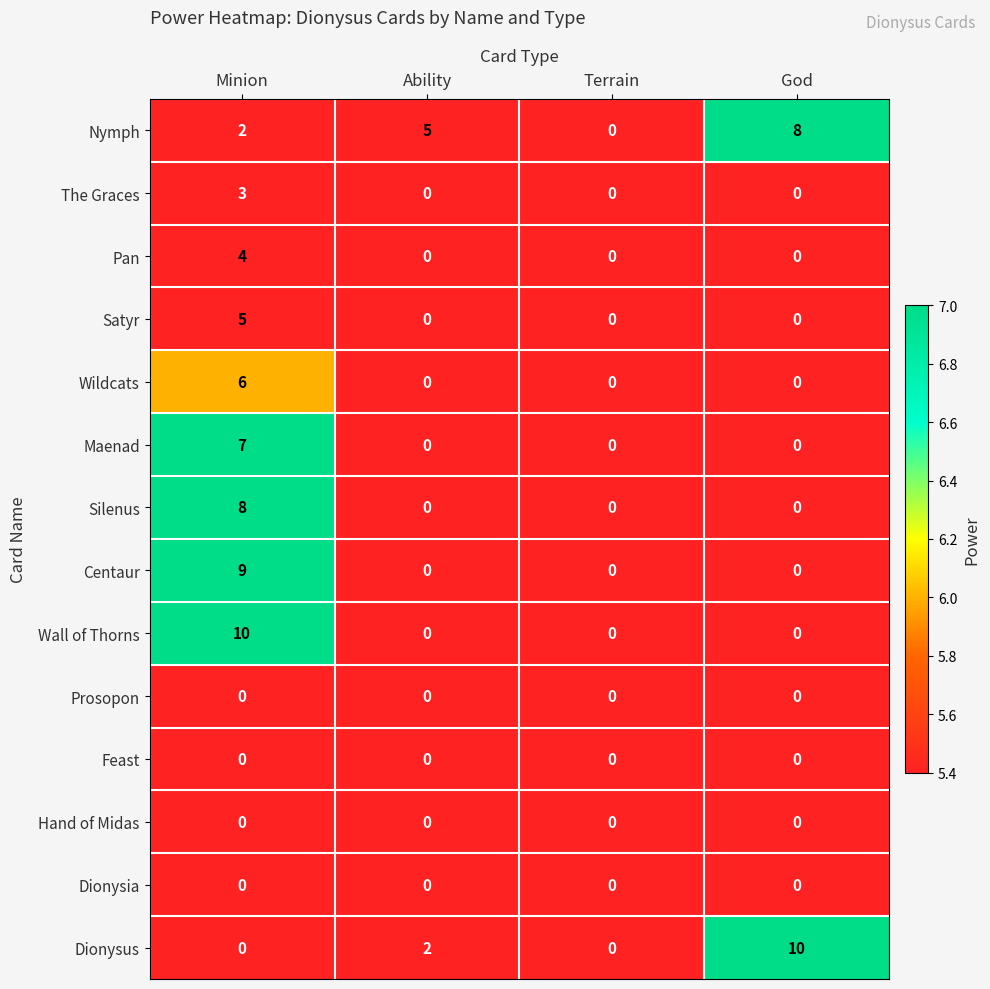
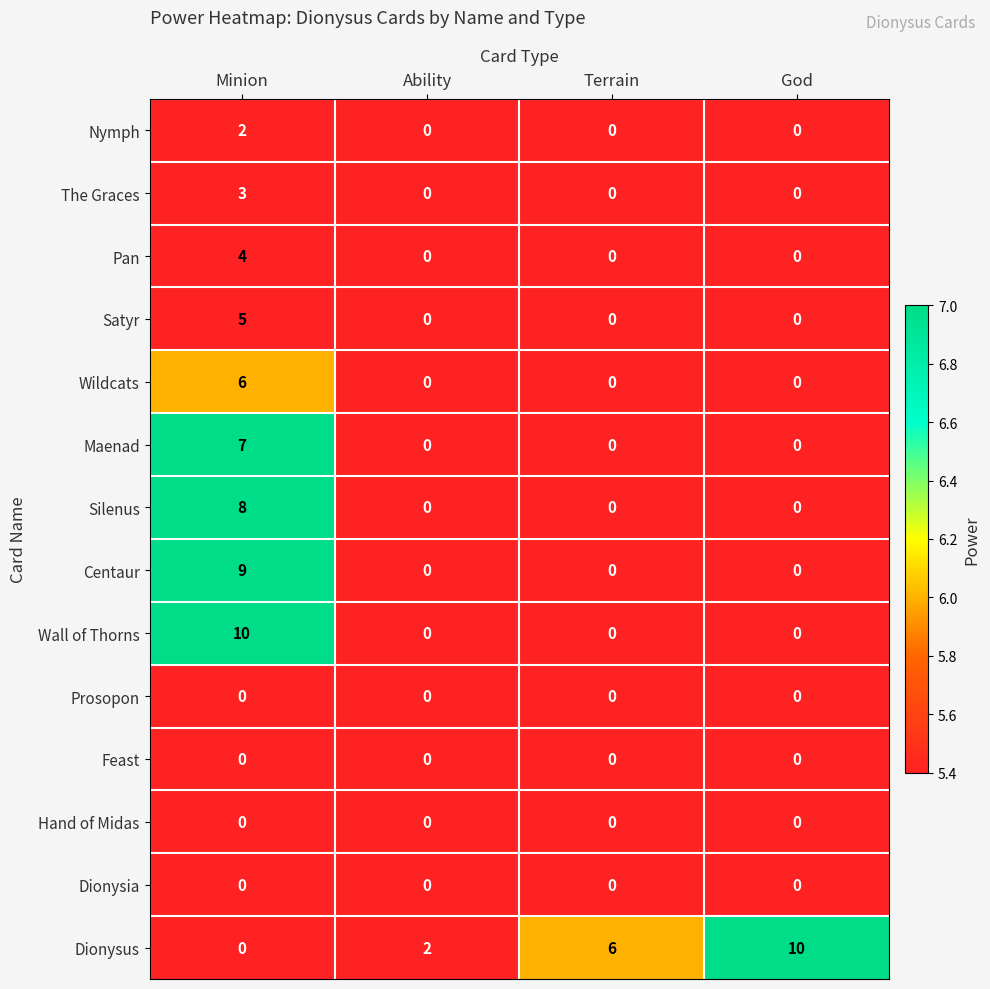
Nymph, Ability: 5 -> 0
Nymph, God: 8 -> 0
Dionysus, Terrain: 0 -> 6
